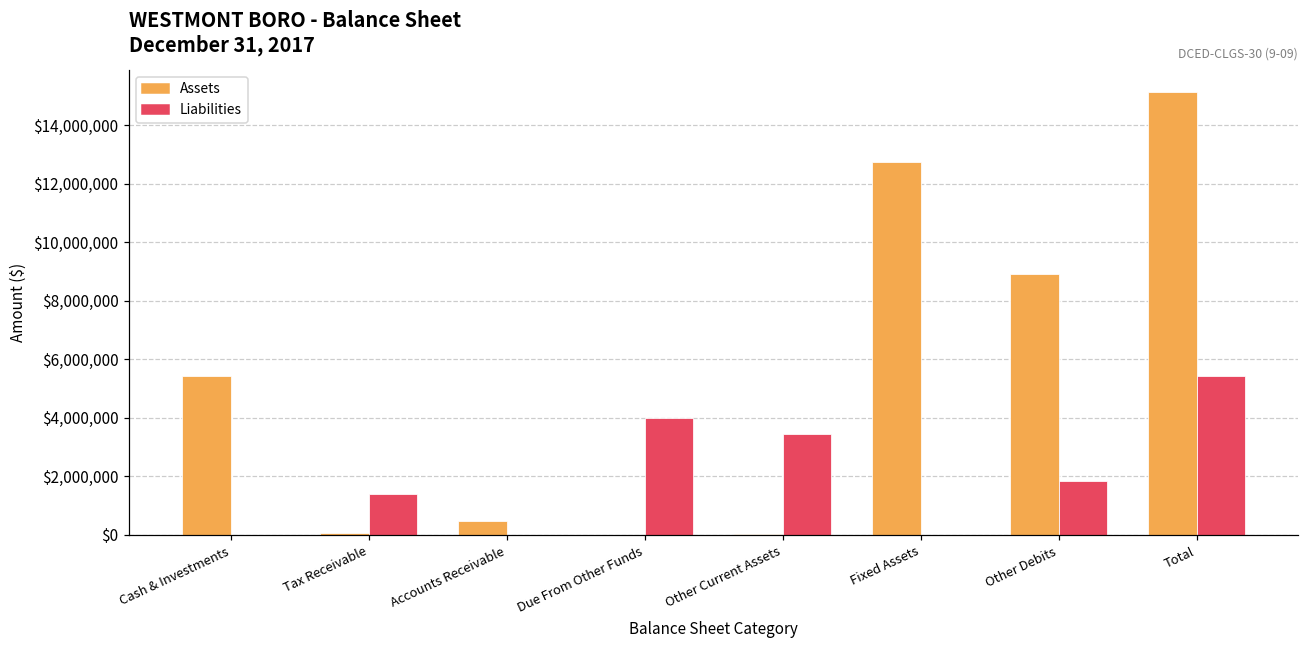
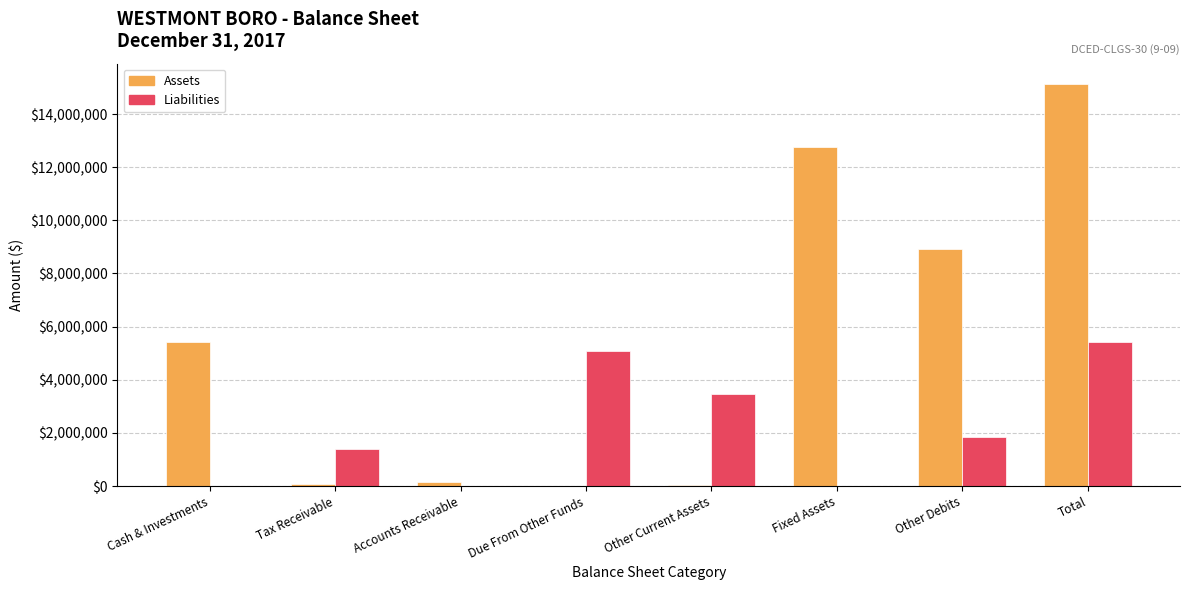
Assets, Accounts Receivable: $500,000 -> $200,000
Liabilities, Due From Other Funds: $4,000,000 -> $5,100,000
